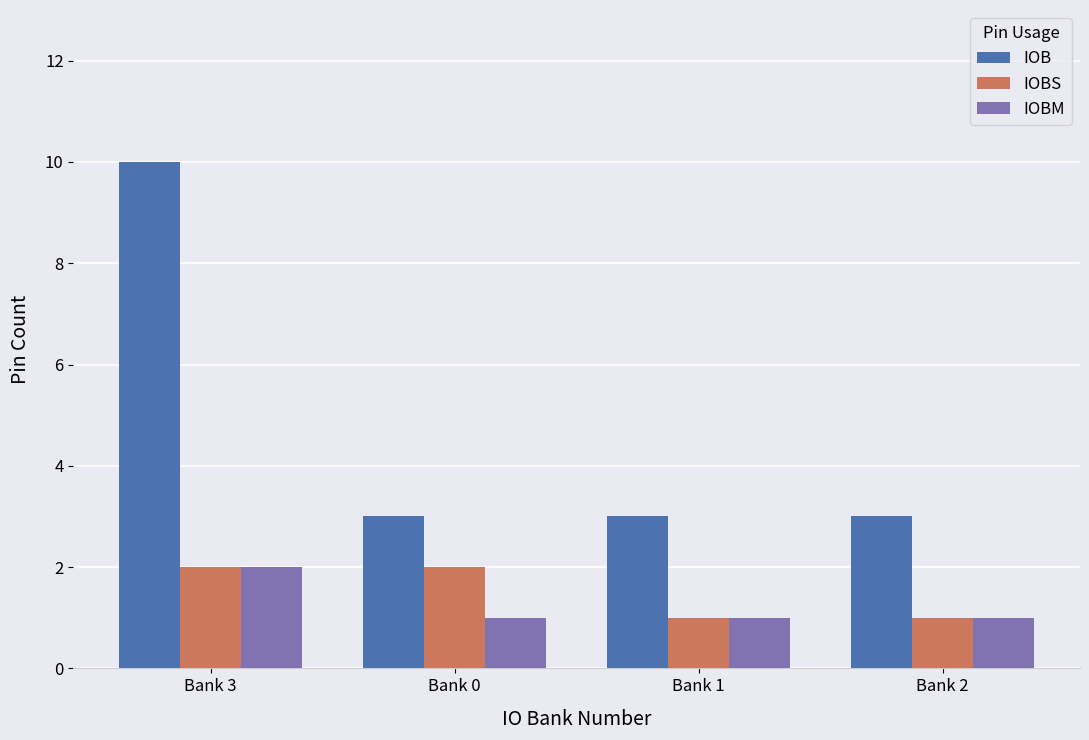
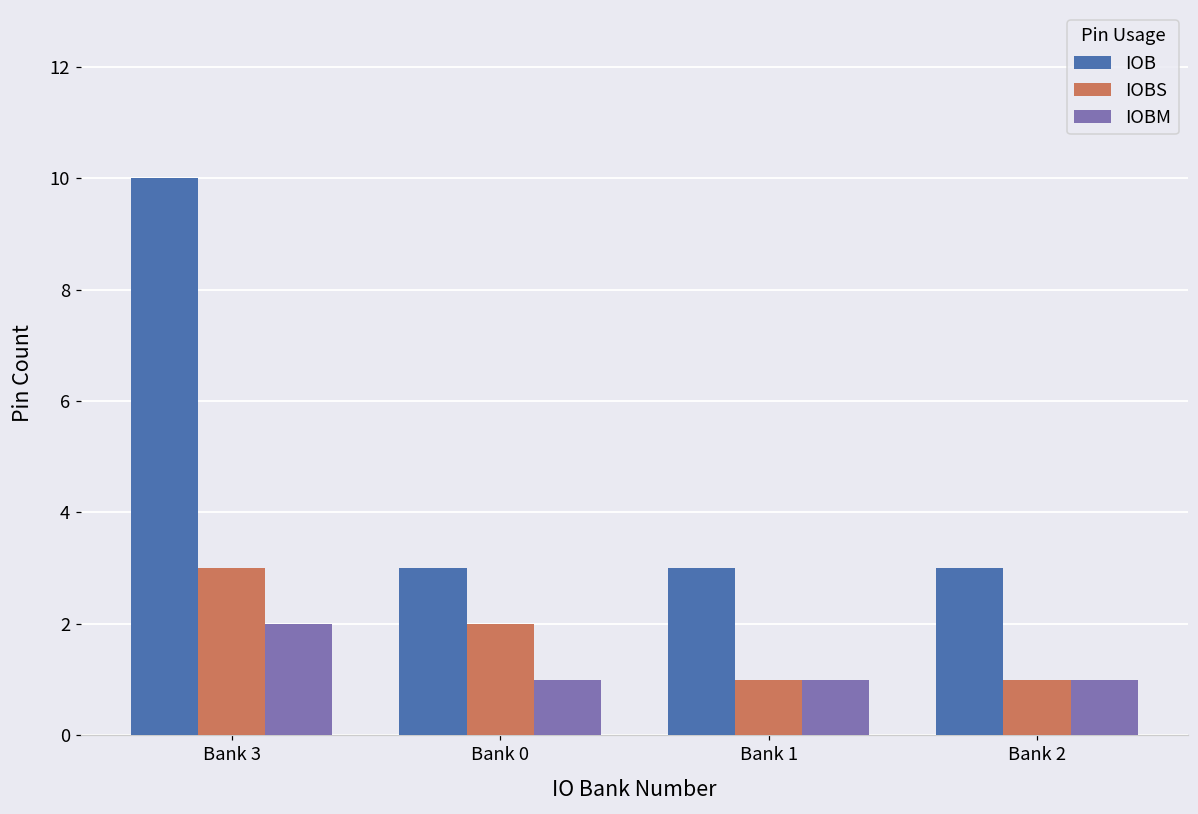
IOBS, Bank 3: 2 -> 3
